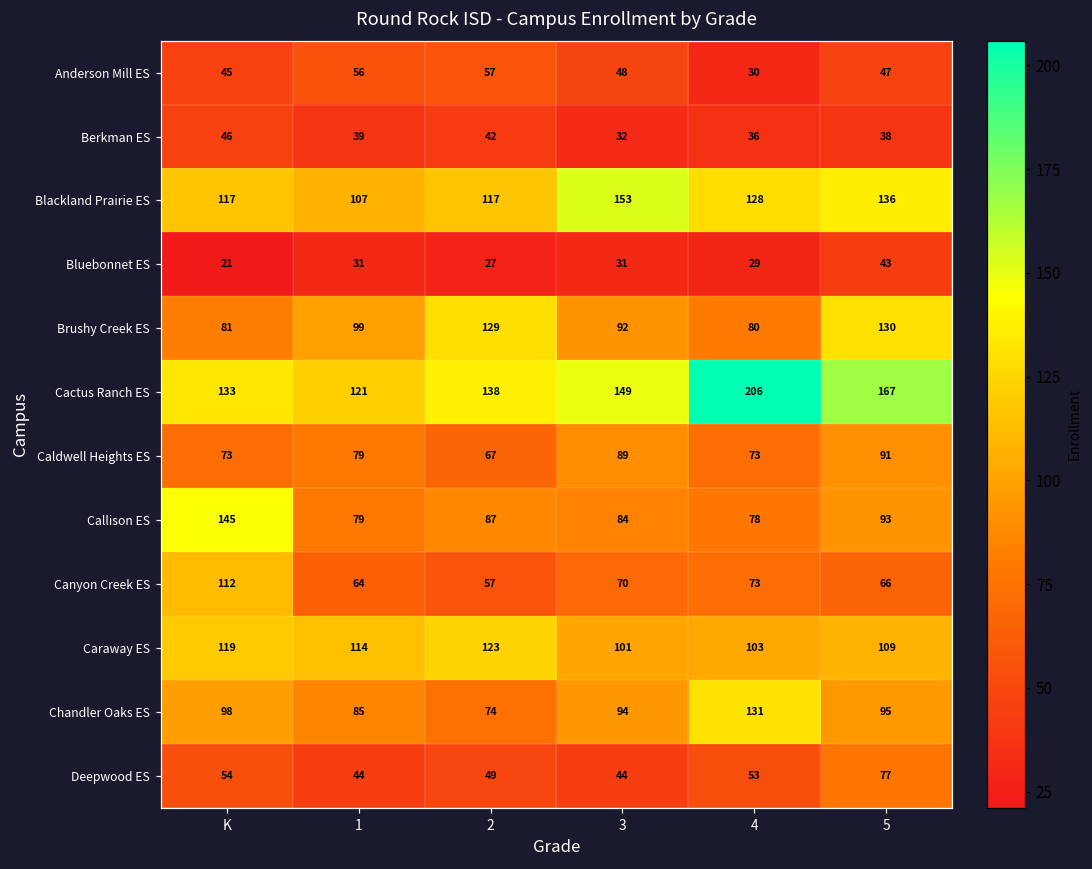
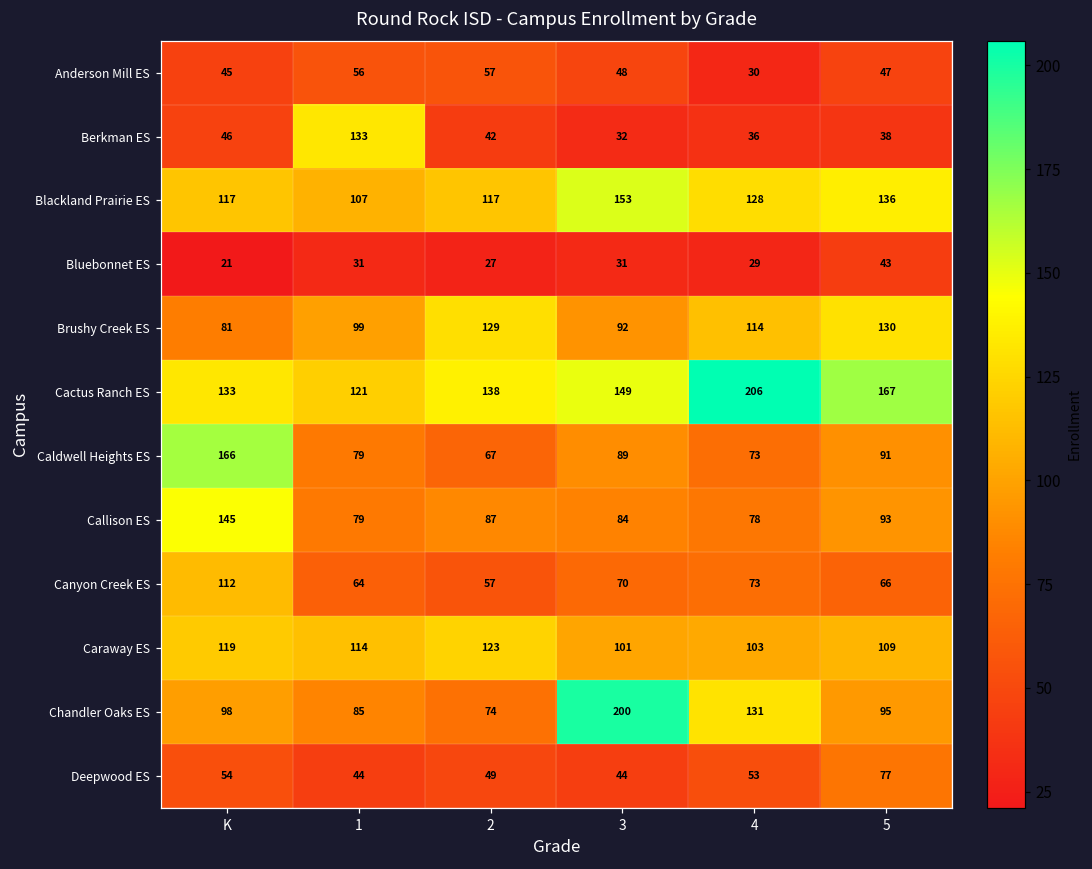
Berkman ES, 1: 39 -> 133
Brushy Creek ES, 4: 80 -> 114
Caldwell Heights ES, K: 73 -> 166
Chandler Oaks ES, 3: 94 -> 200
